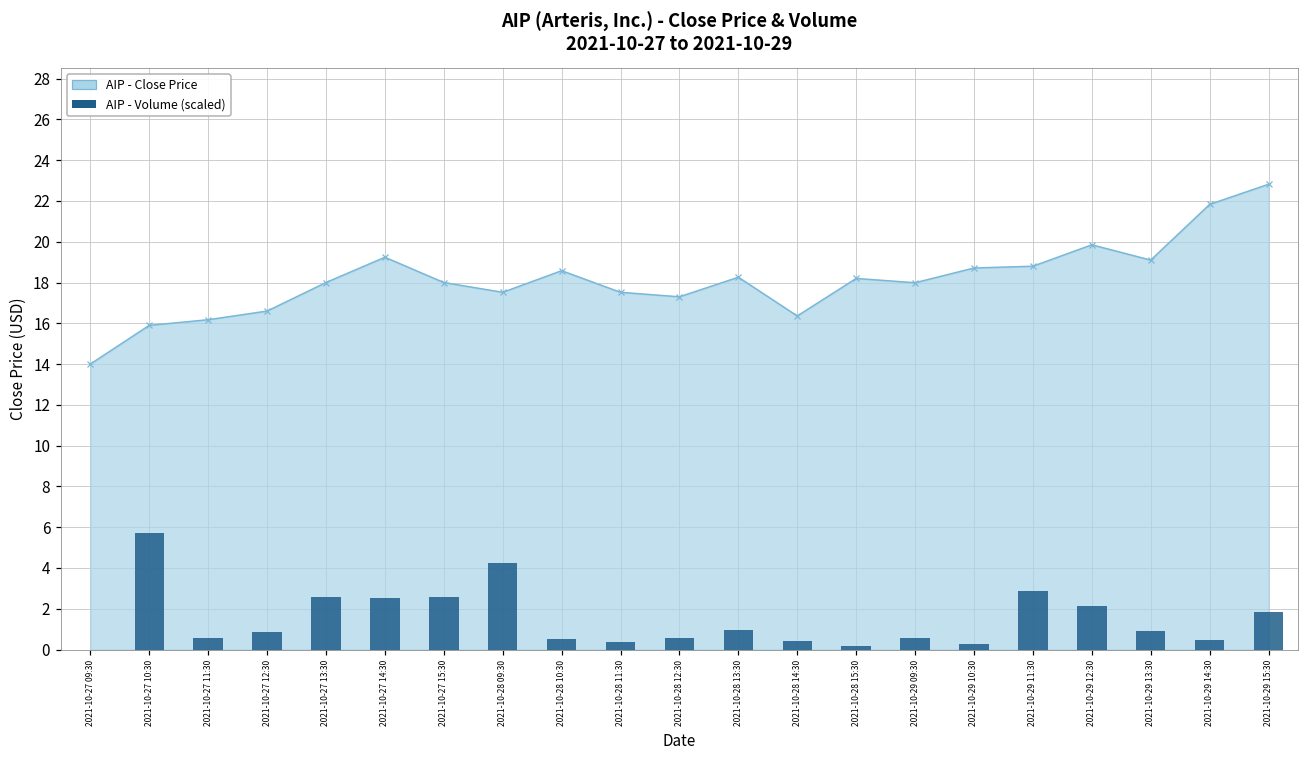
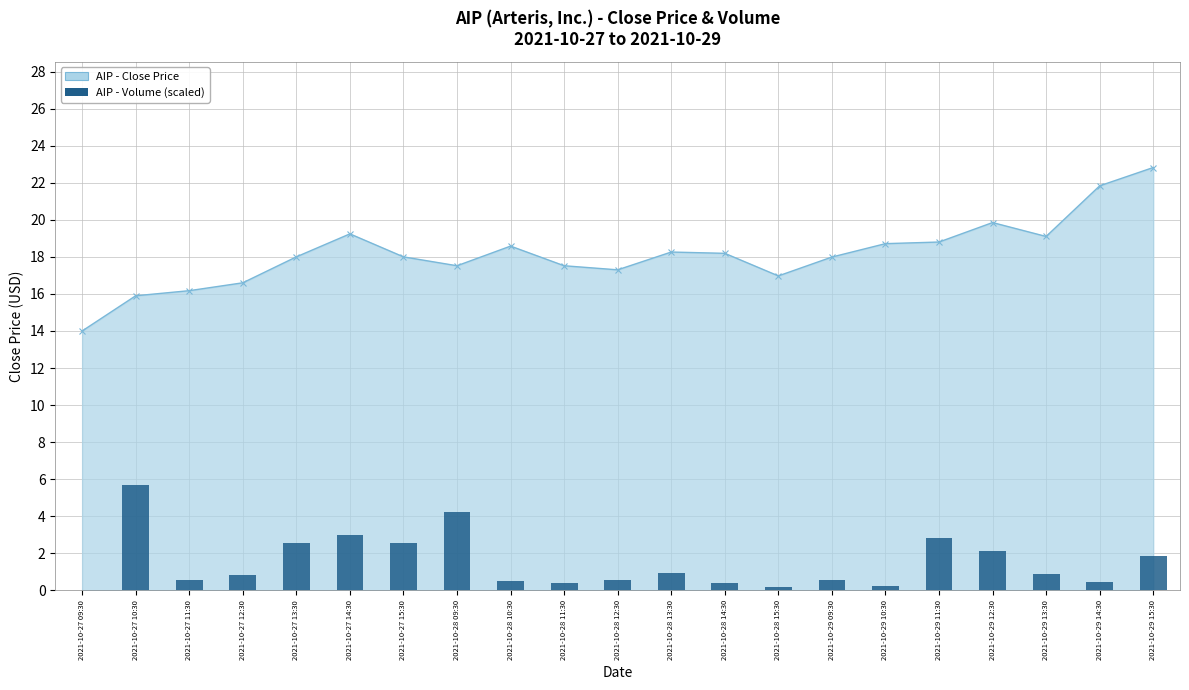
AIP - Volume (scaled), 2021-10-27 14:30: 2.5 -> 3.0
AIP - Close Price, 2021-10-28 14:30: 16.4 -> 18.2
AIP - Close Price, 2021-10-28 15:30: 18.2 -> 17.0
